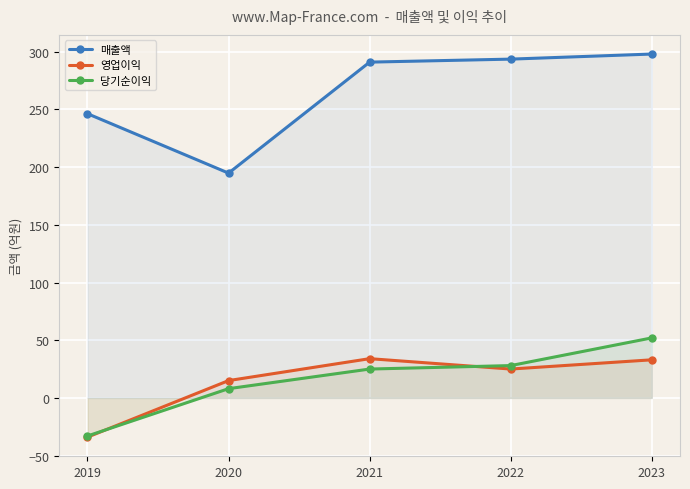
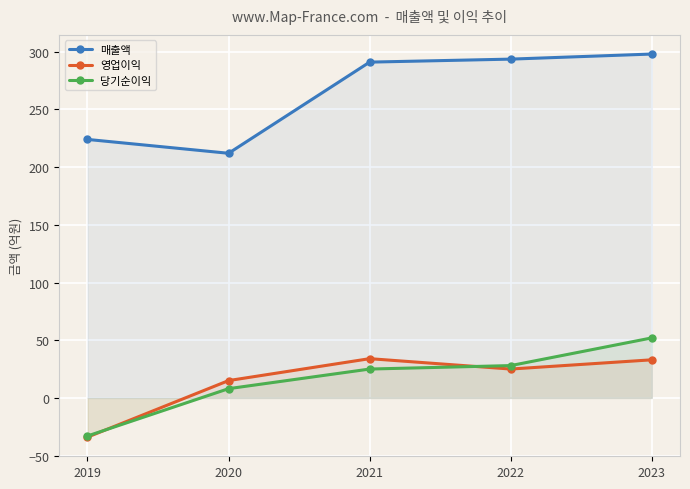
매출액, 2019: 246 -> 224
매출액, 2020: 195 -> 212
